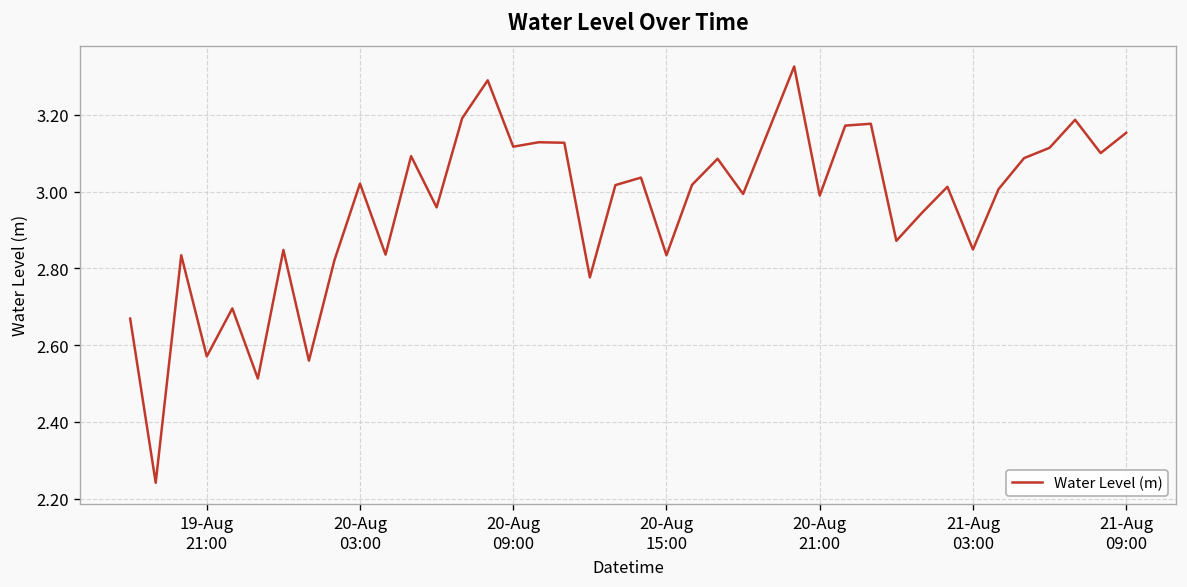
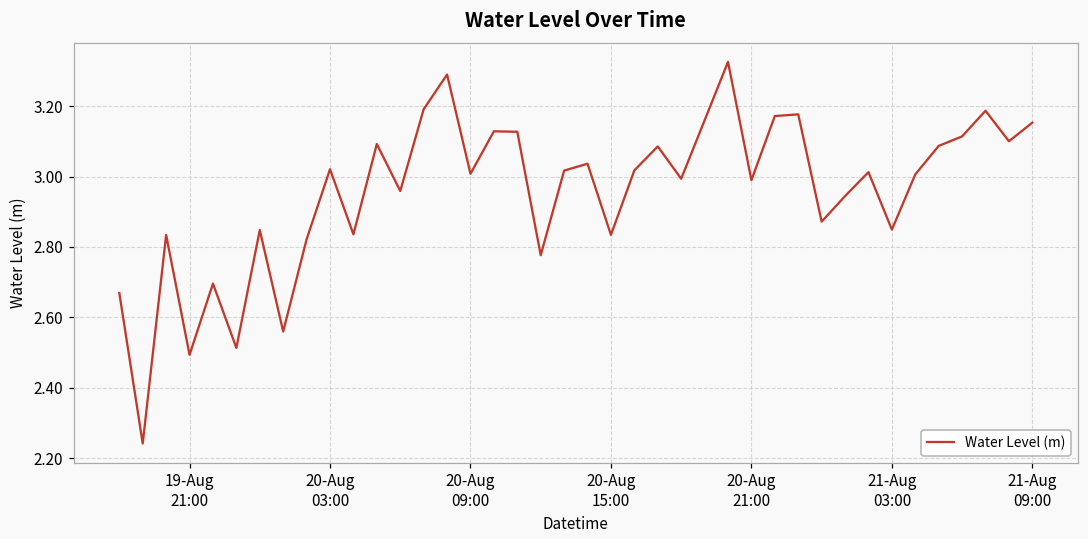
19-Aug 21:00: 2.57 -> 2.49
20-Aug 09:00: 3.12 -> 3.01
